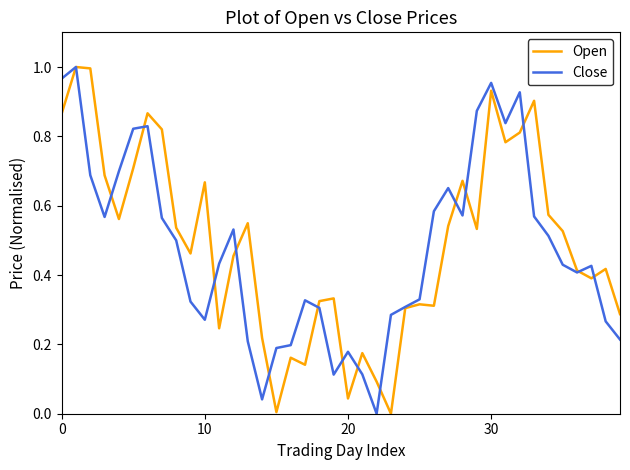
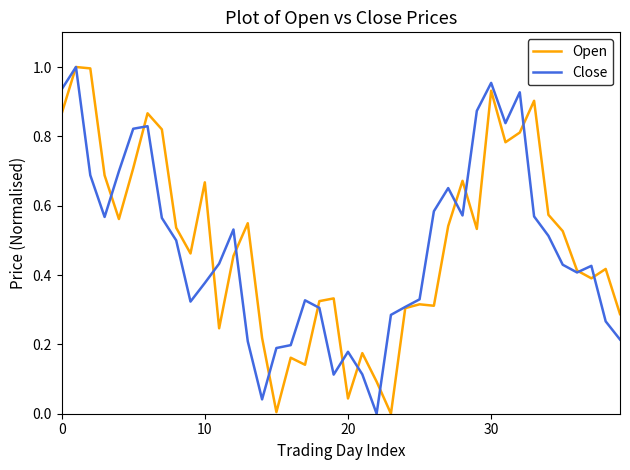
Close, 0: 0.97 -> 0.94
Close, 10: 0.27 -> 0.38
